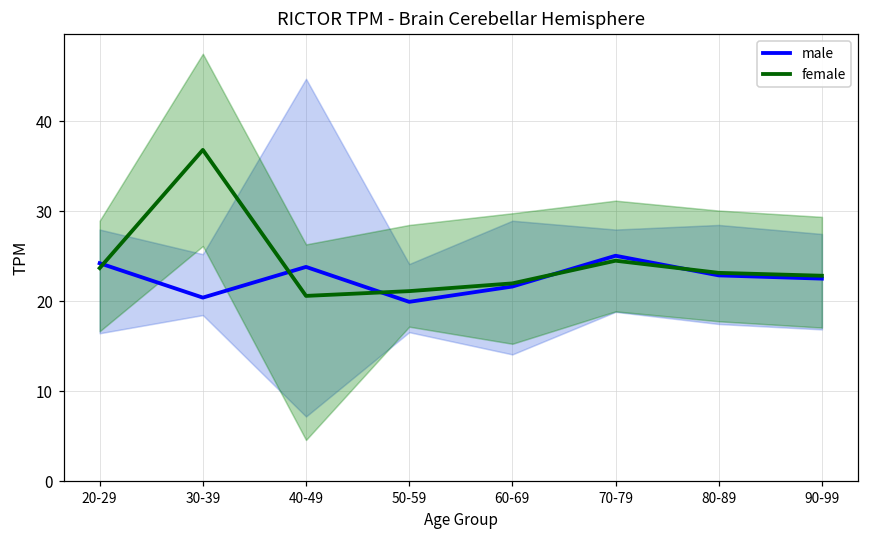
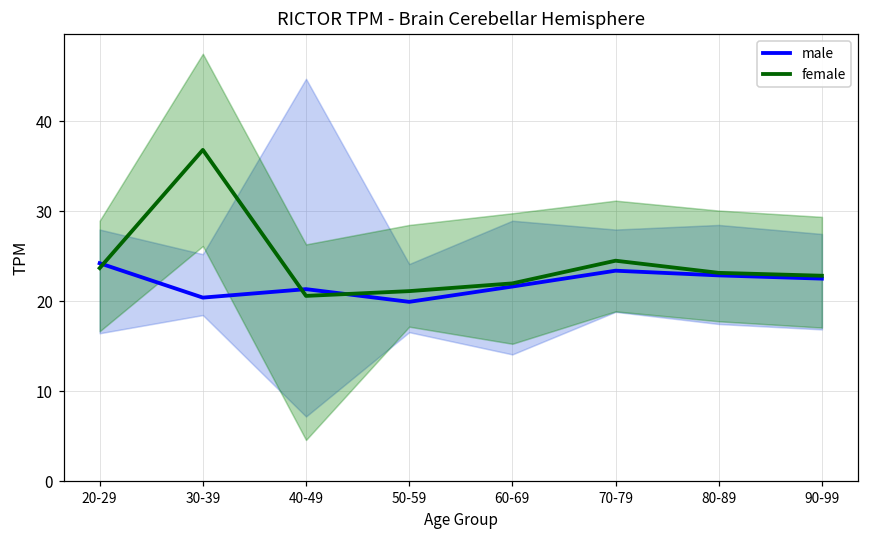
male, 40-49: 24 -> 21
male, 70-79: 25 -> 23
